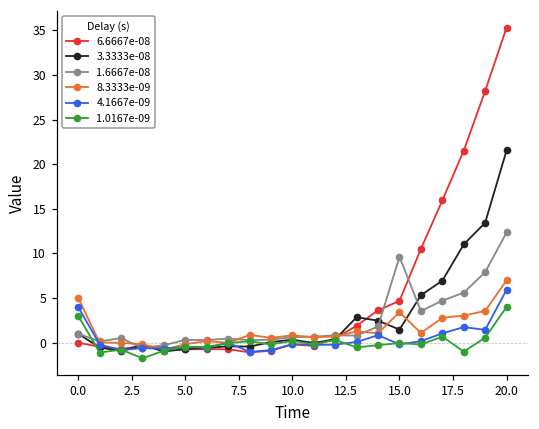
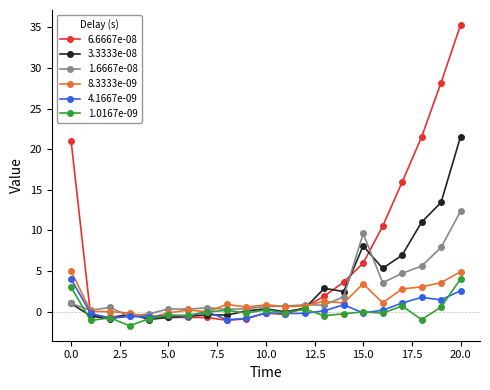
6.6667e-08, 0.0: 0 -> 21
6.6667e-08, 15.0: 5 -> 6
3.3333e-08, 15.0: 1 -> 8
8.3333e-09, 20.0: 7 -> 5
4.1667e-09, 20.0: 6 -> 3
